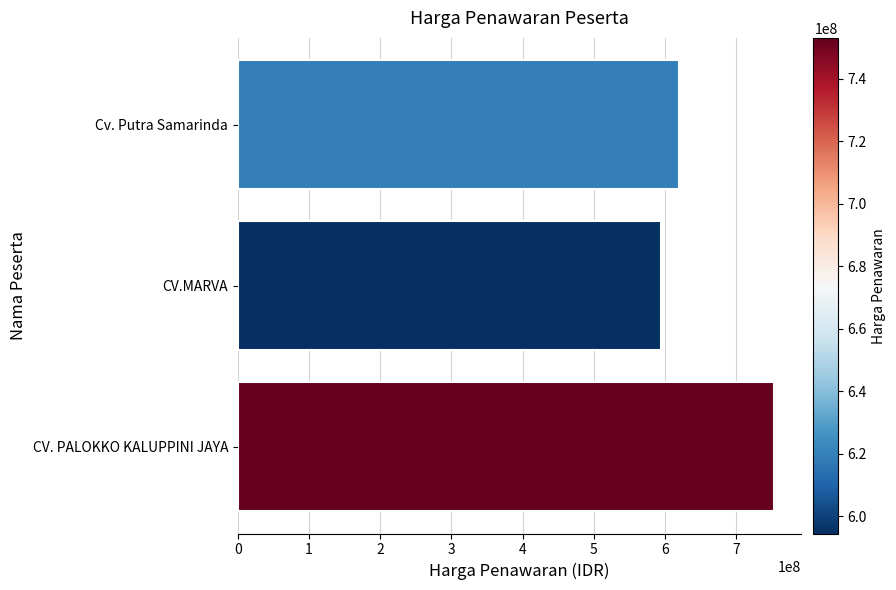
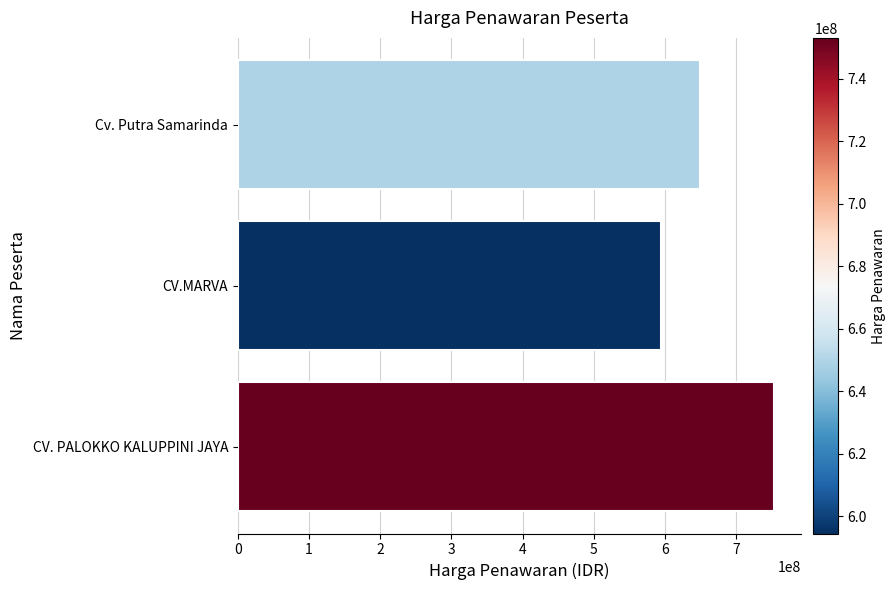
Cv. Putra Samarinda: 620000000 -> 650000000
